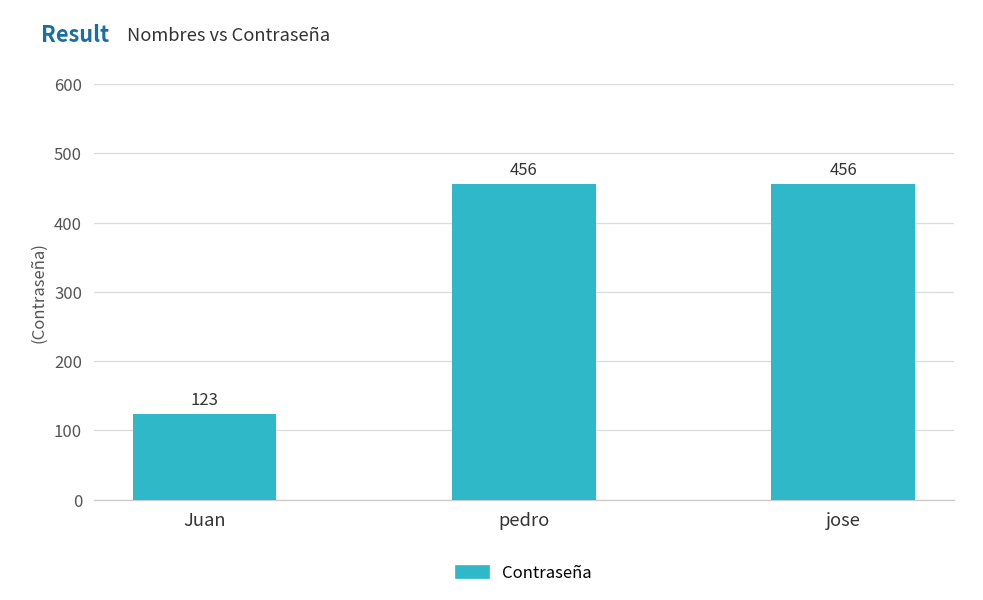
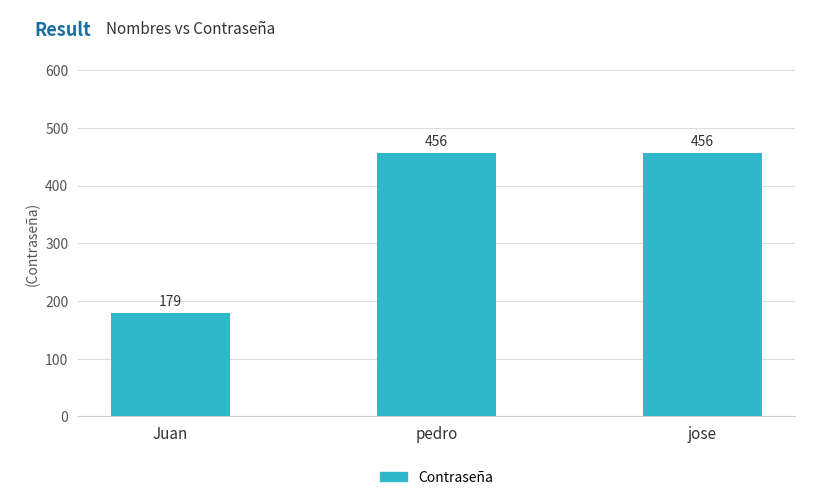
Juan: 123 -> 179
